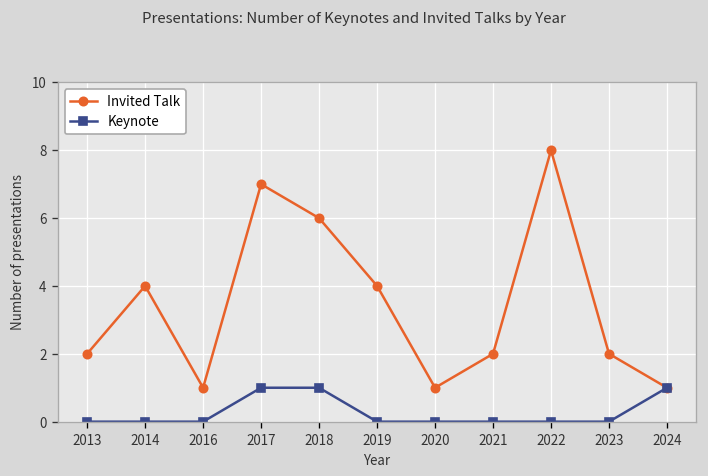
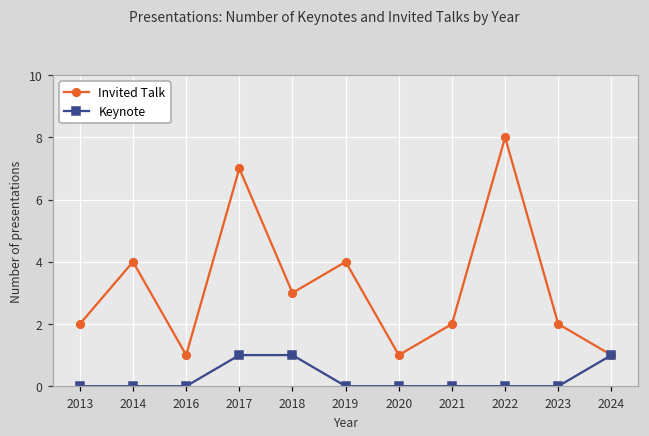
Invited Talk, 2018: 6 -> 3
